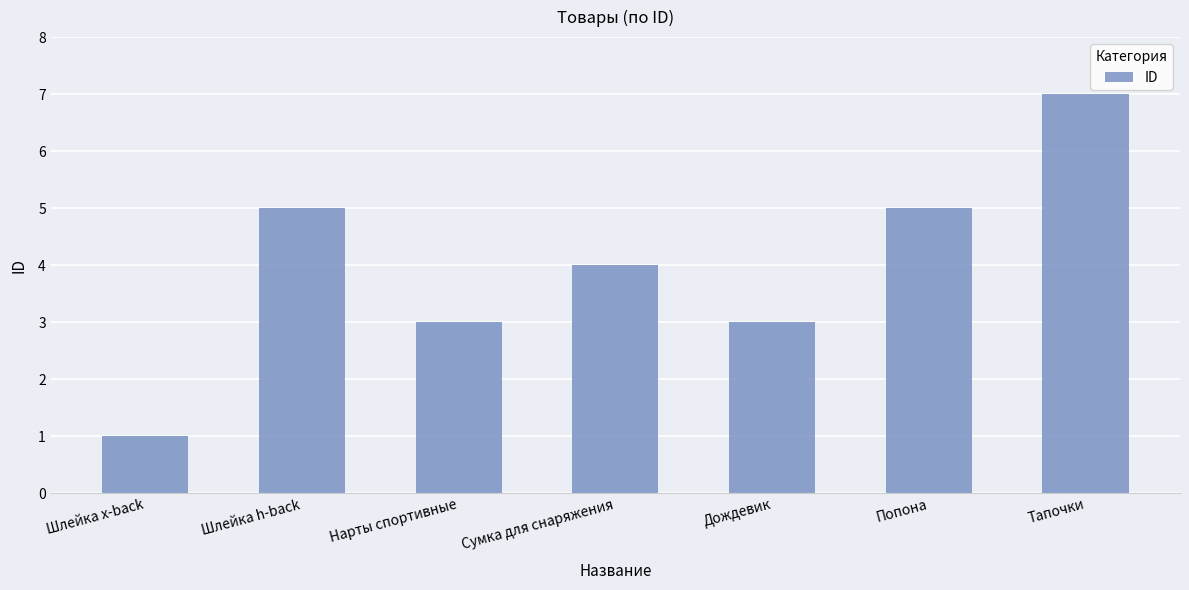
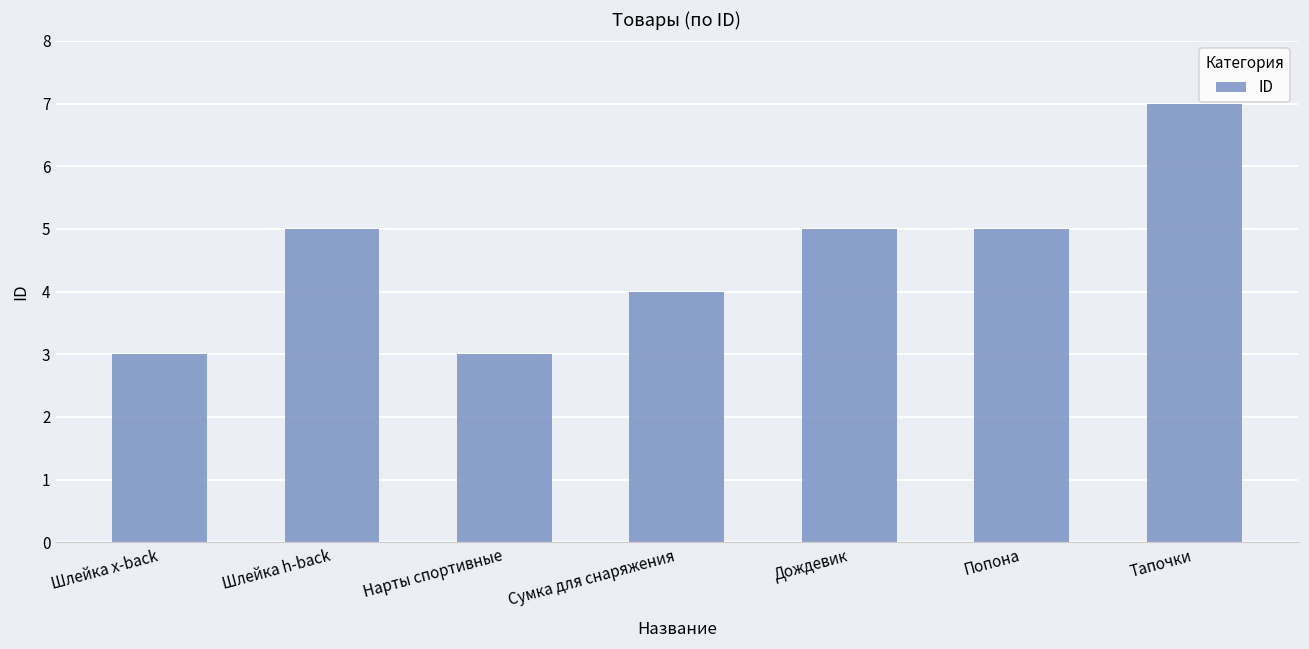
Шлейка x-back: 1 -> 3
Дождевик: 3 -> 5
